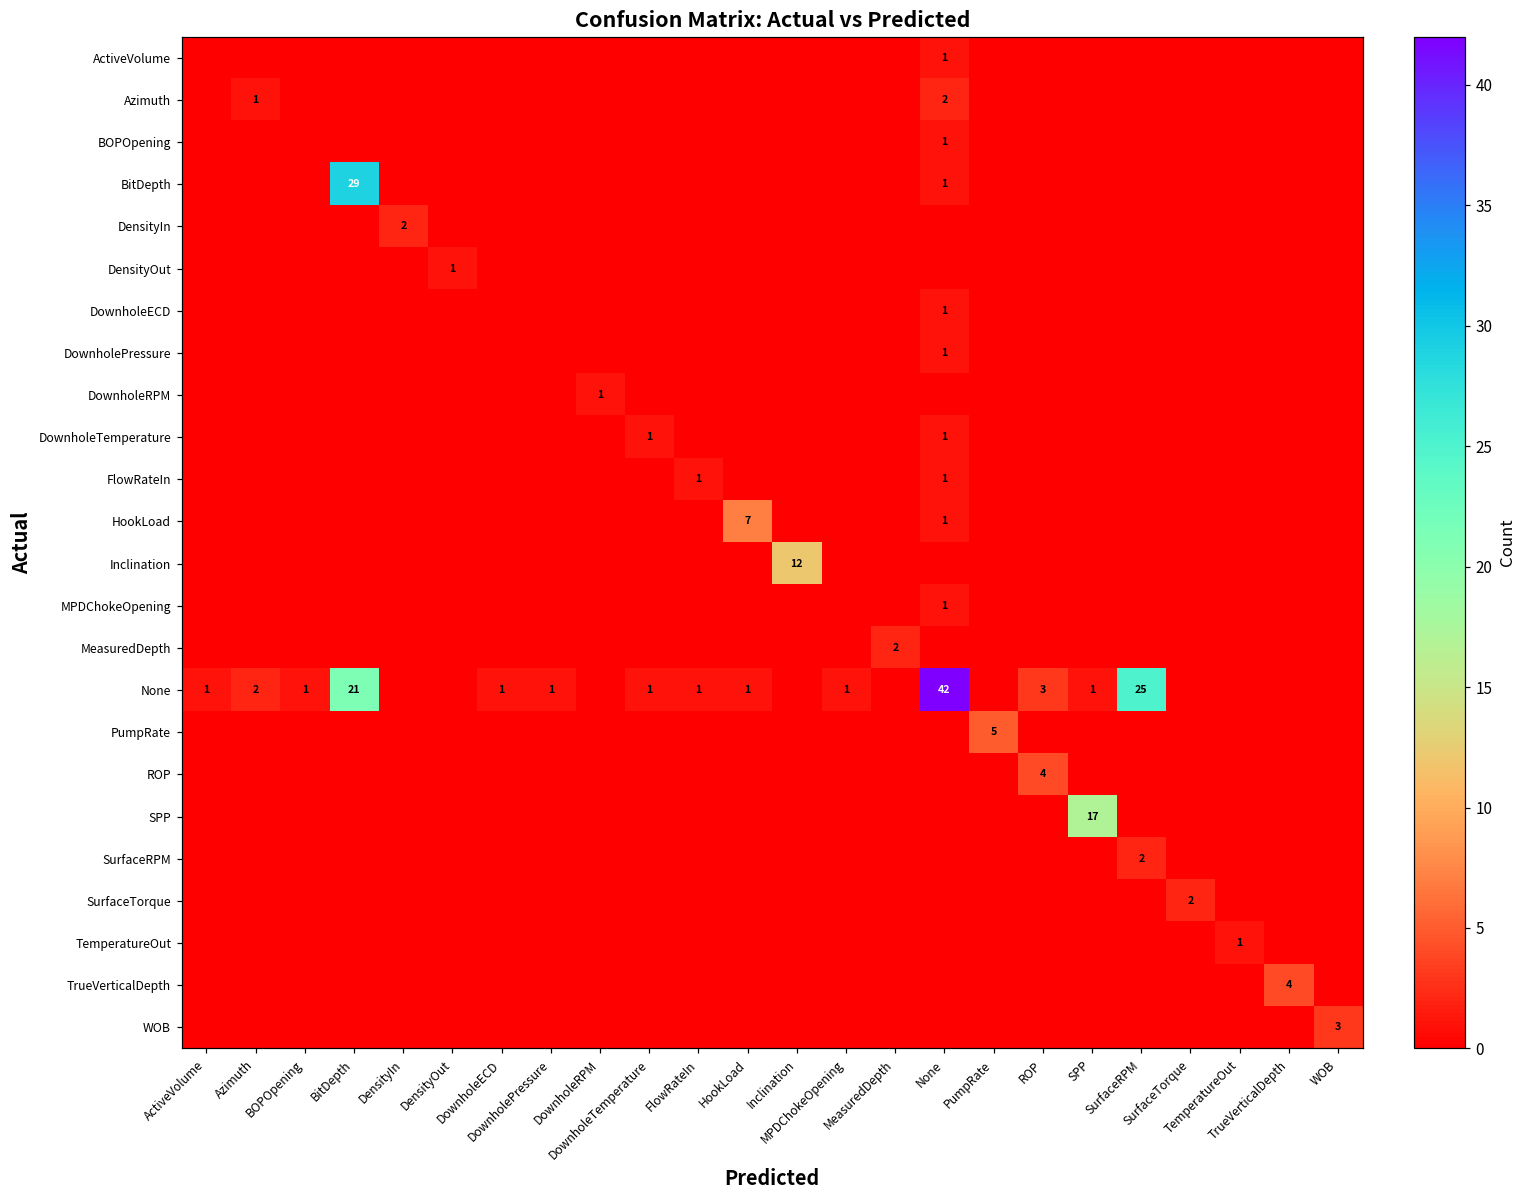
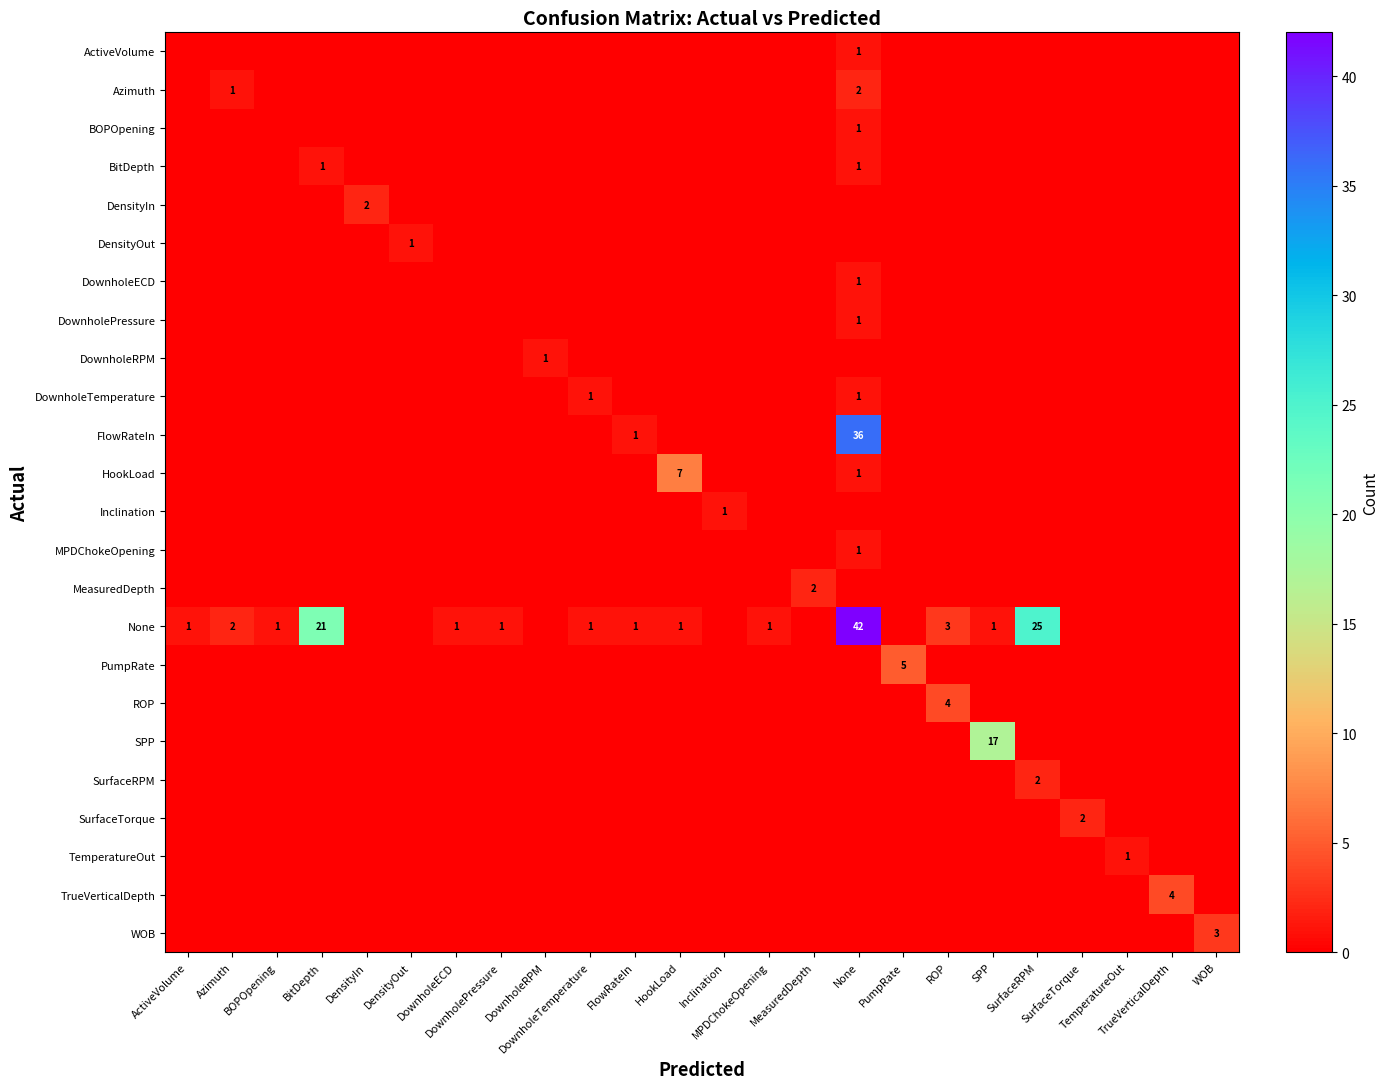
BitDepth, BitDepth: 29 -> 1
FlowRateIn, None: 1 -> 36
Inclination, Inclination: 12 -> 1
